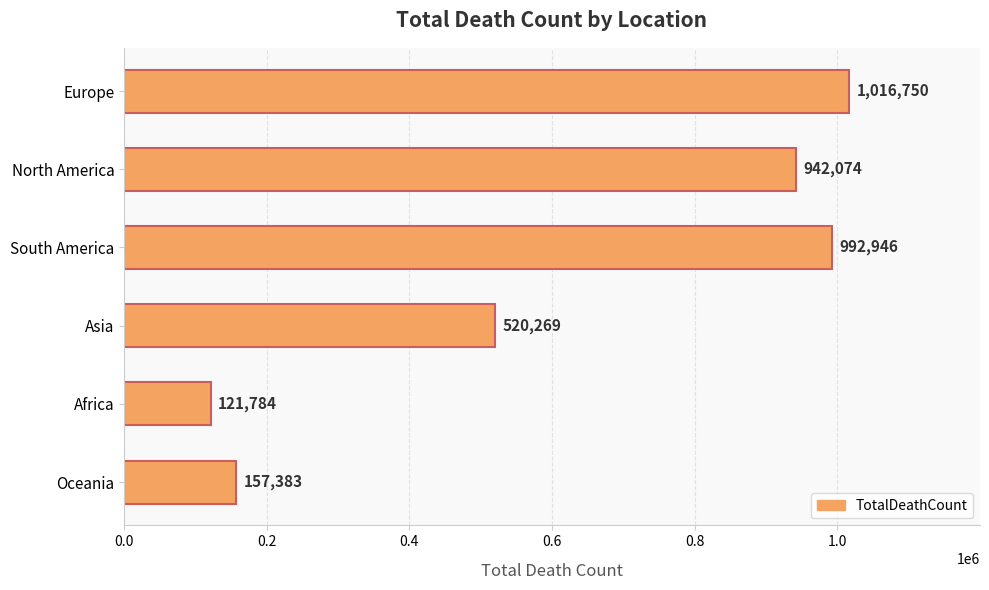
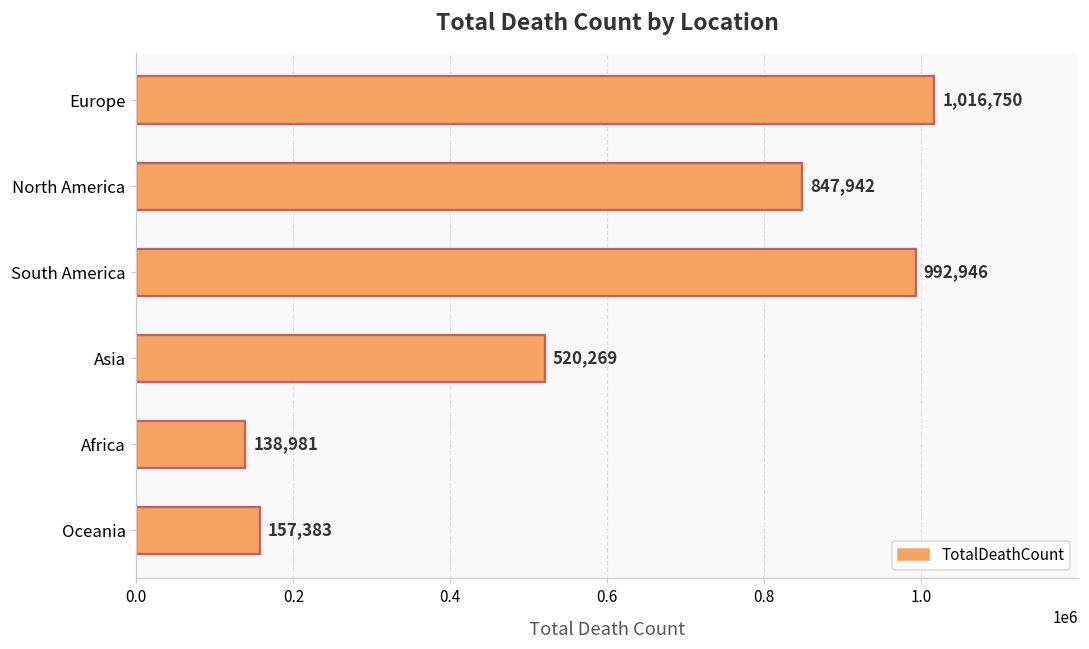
North America: 942,074 -> 847,942
Africa: 121,784 -> 138,981
